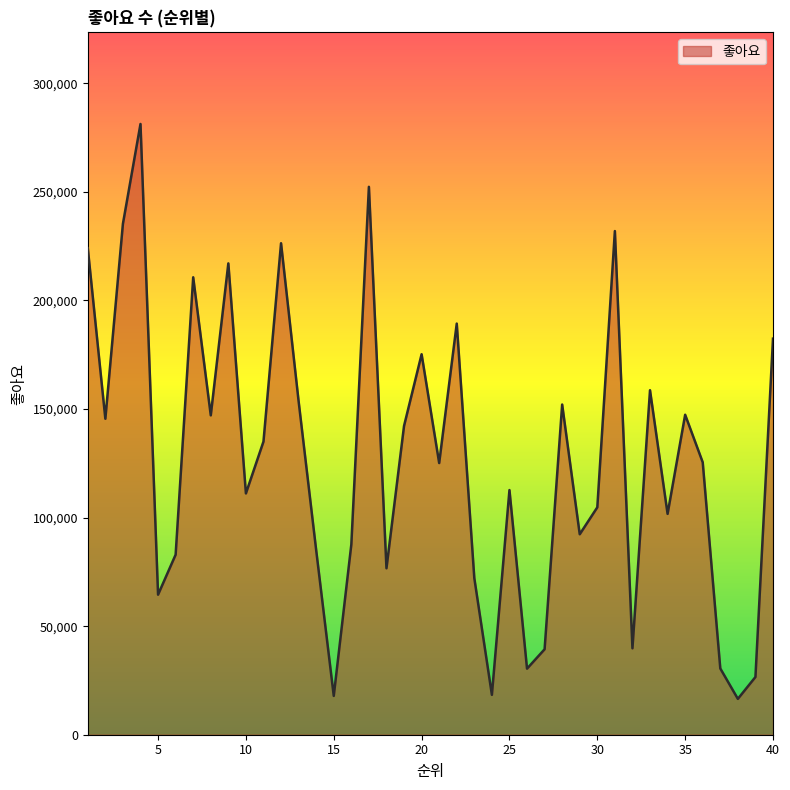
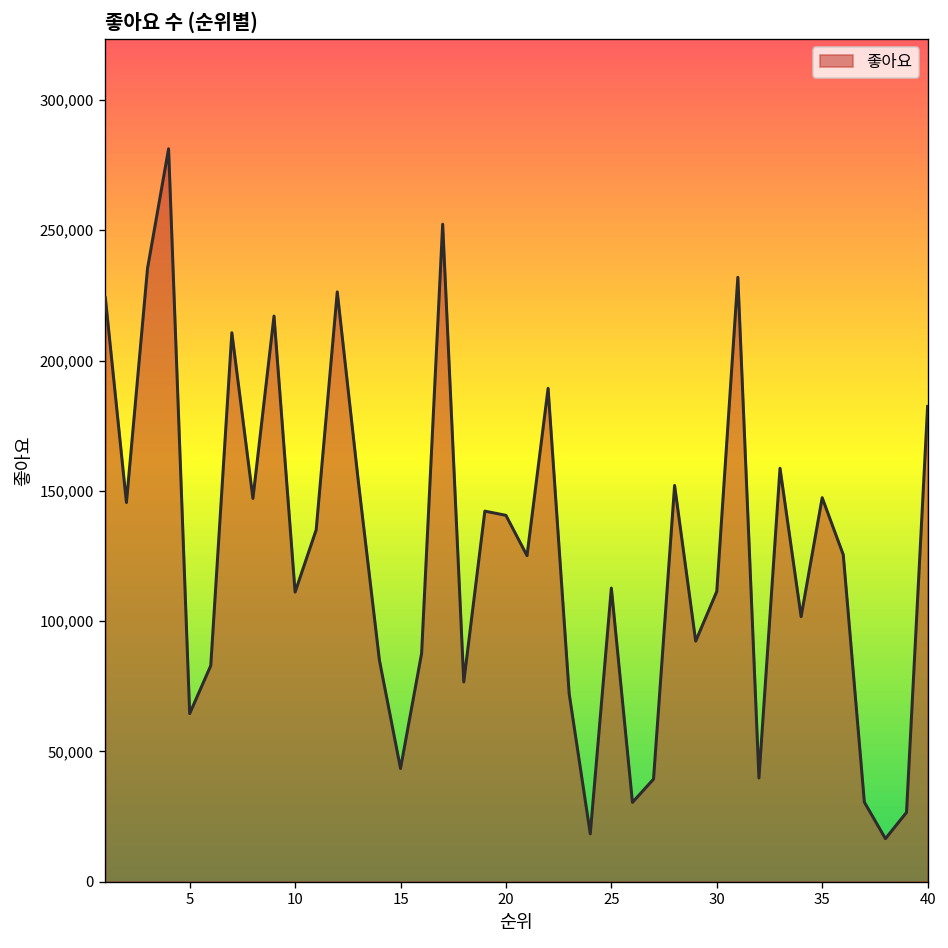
15: 18,000 -> 43,000
20: 175,000 -> 141,000
30: 105,000 -> 111,000
